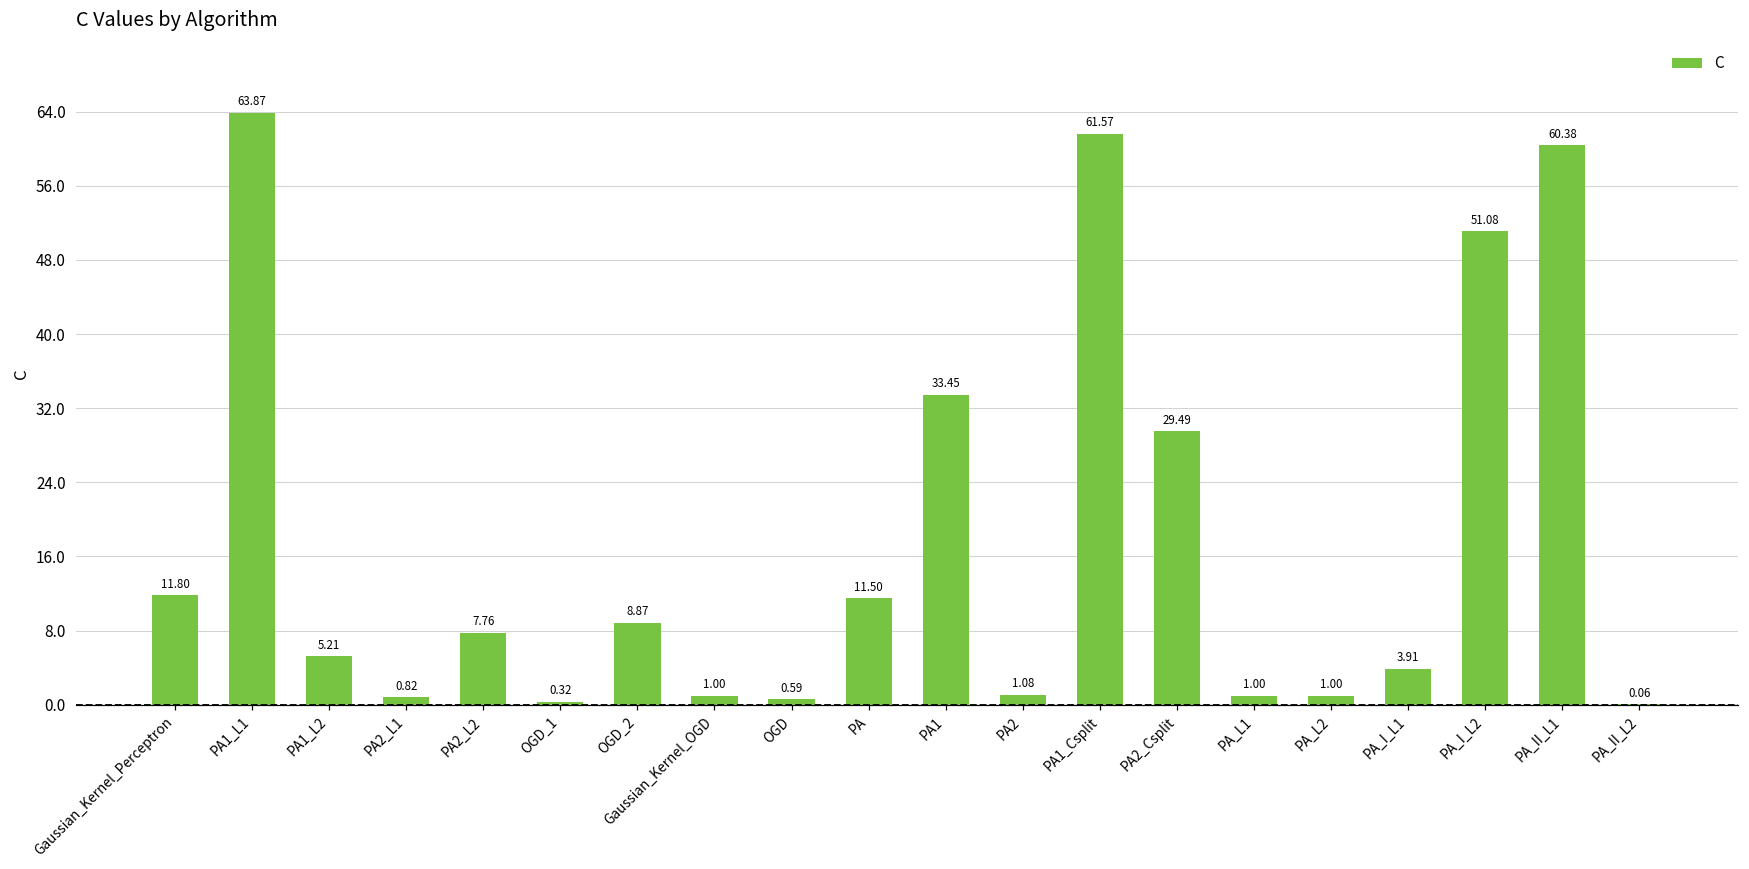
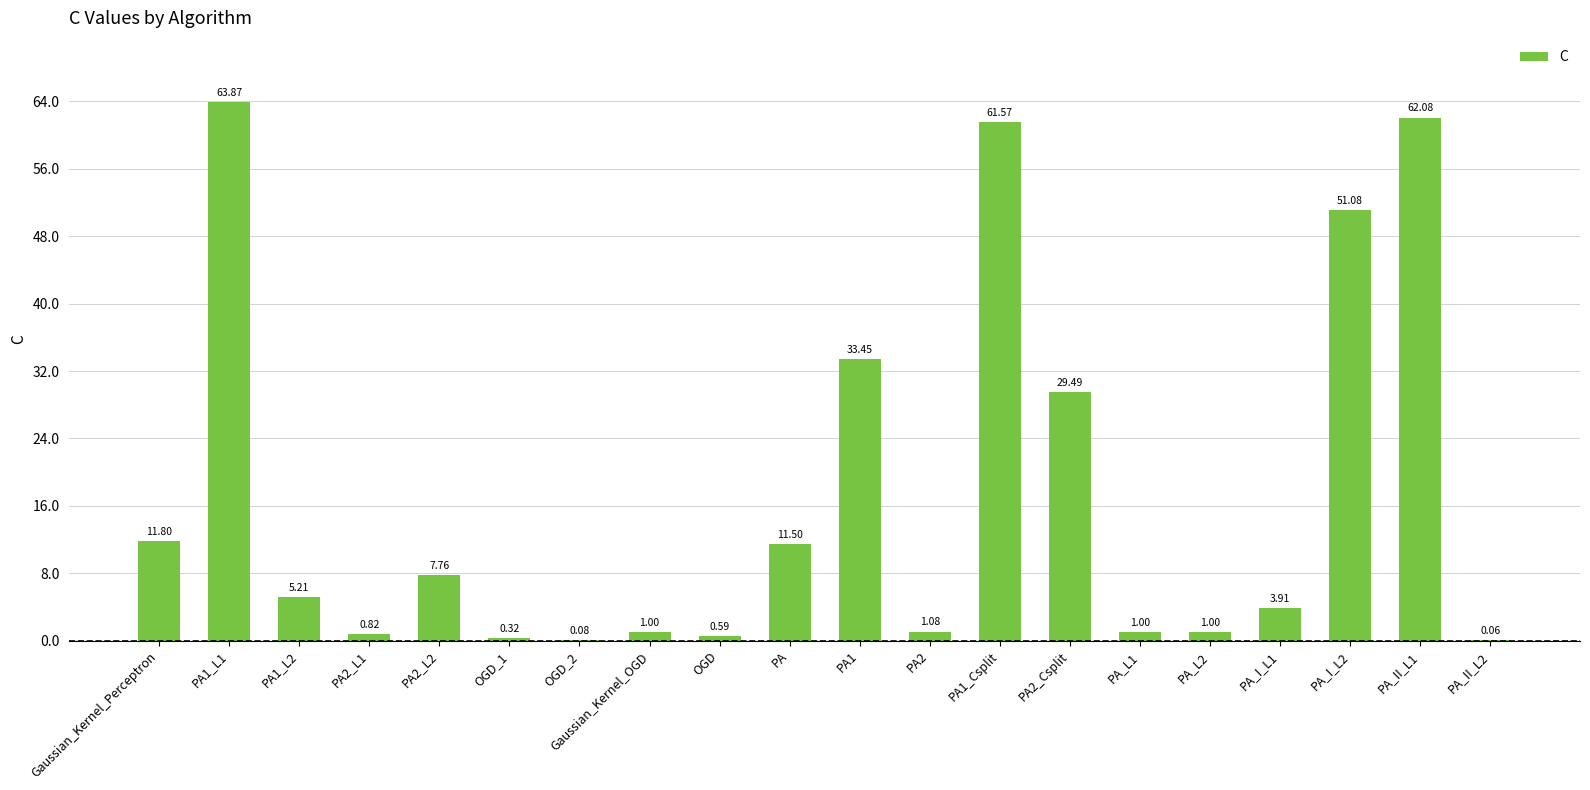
OGD_2: 8.87 -> 0.08
PA_II_L1: 60.38 -> 62.08
